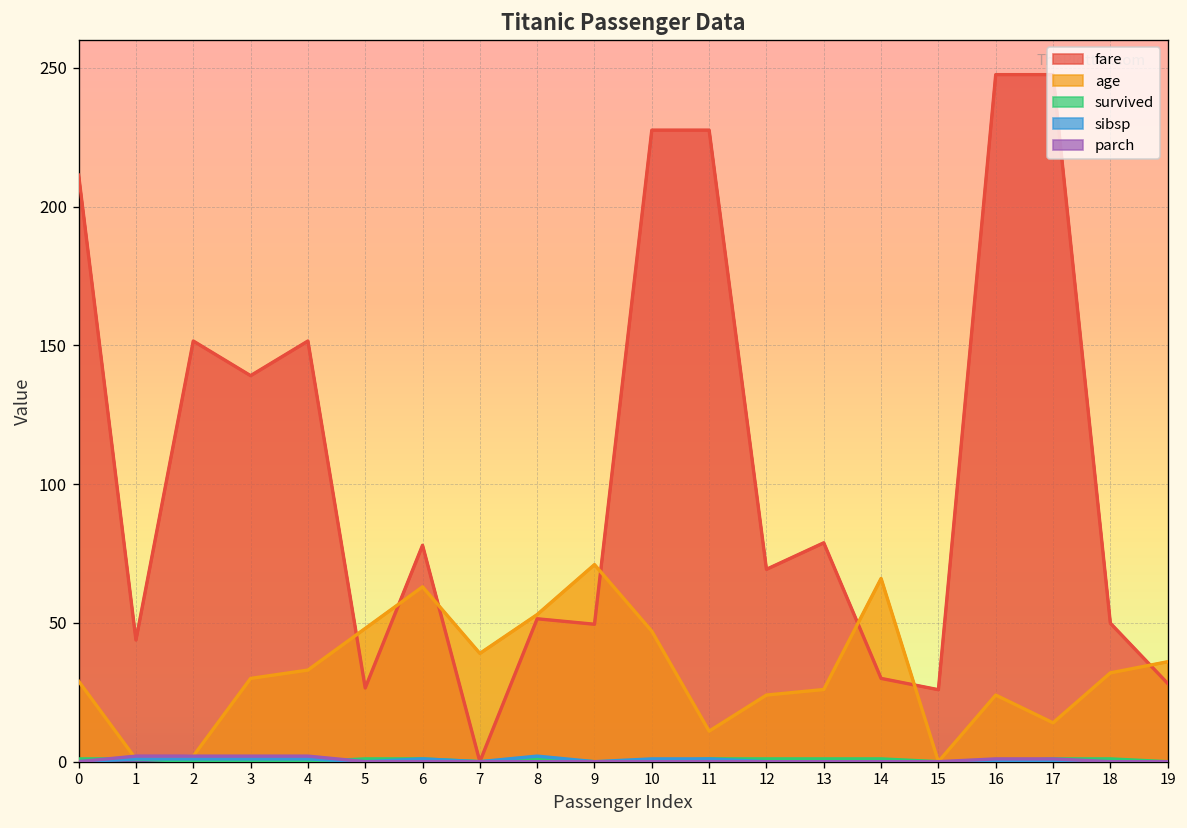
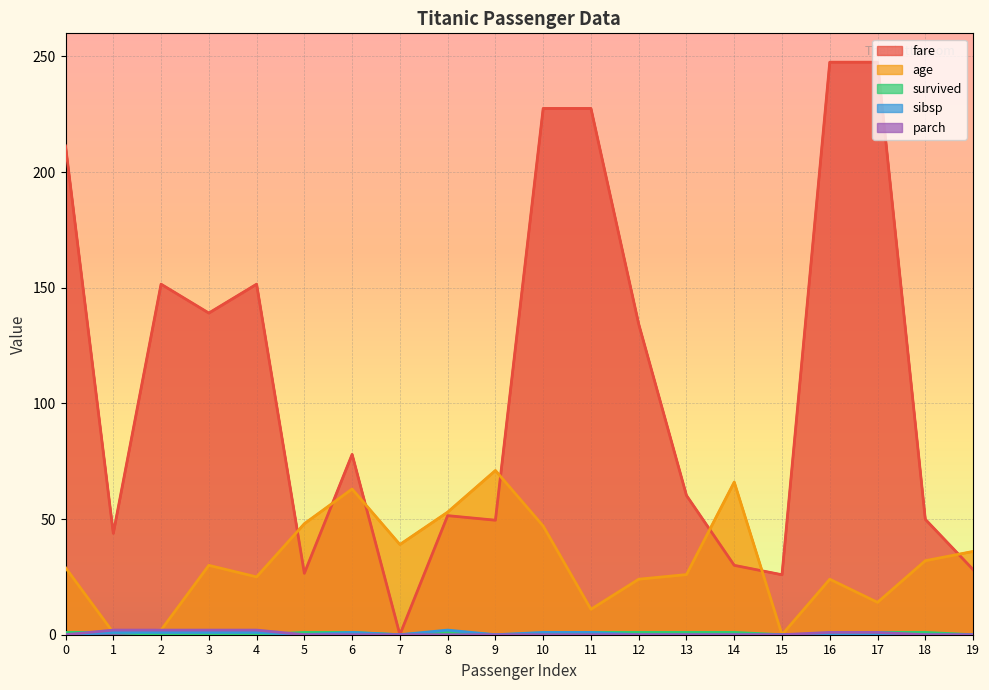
age, 4: 33 -> 25
fare, 12: 69 -> 134
fare, 13: 79 -> 60
